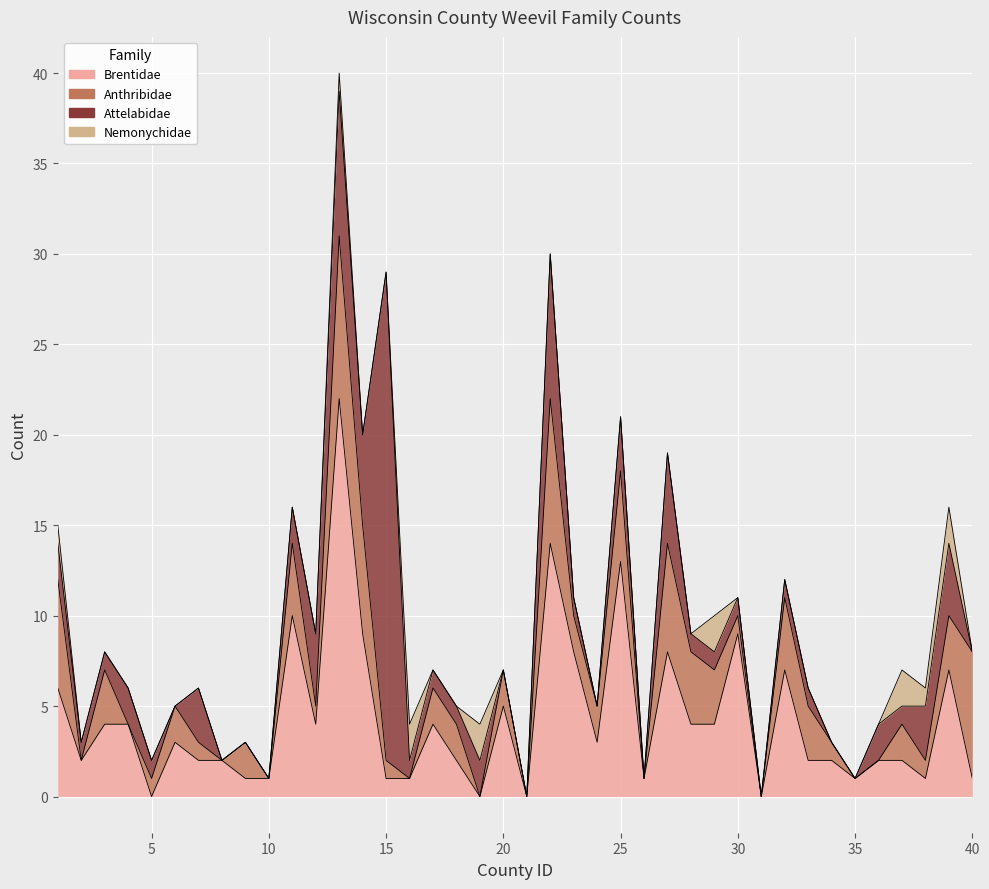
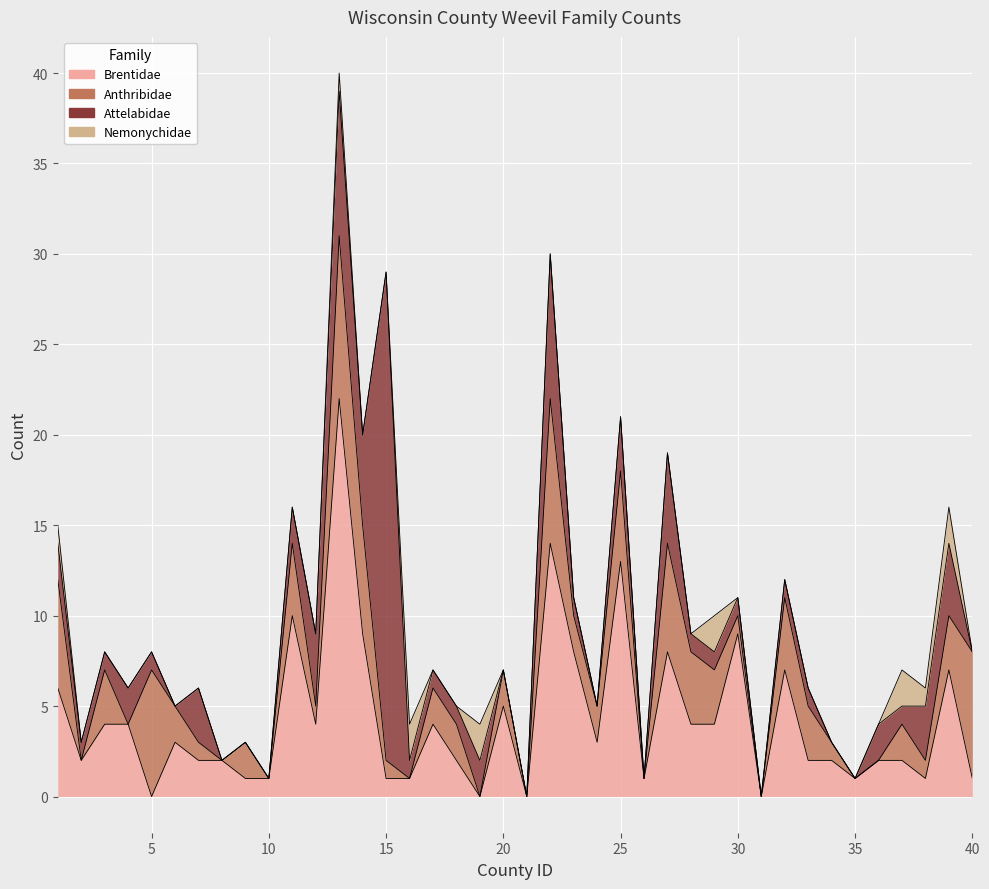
Anthribidae, 5: 1 -> 7
